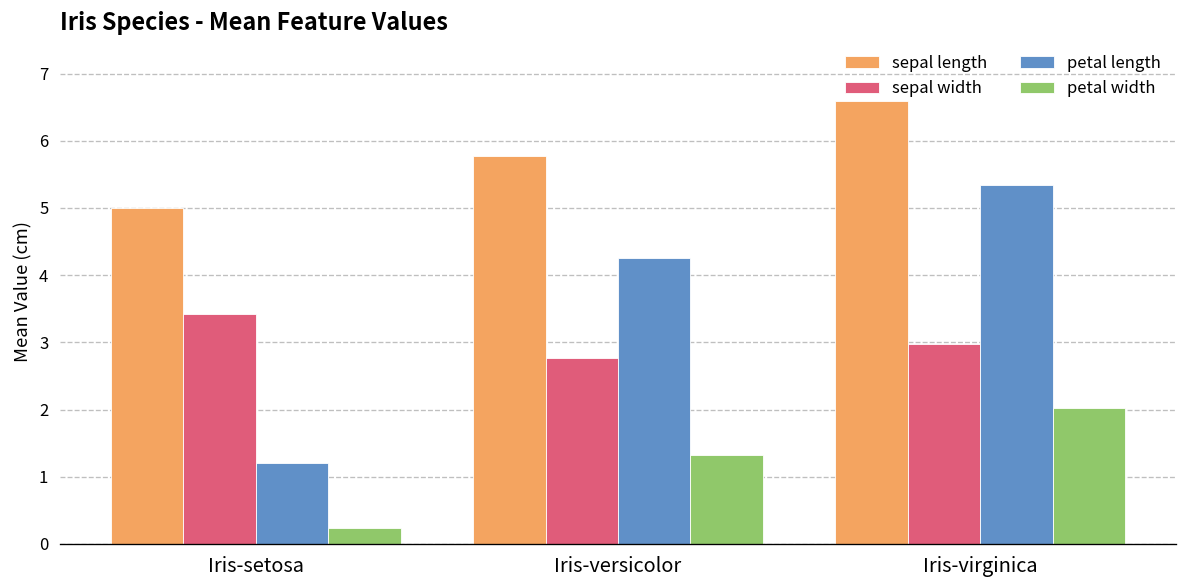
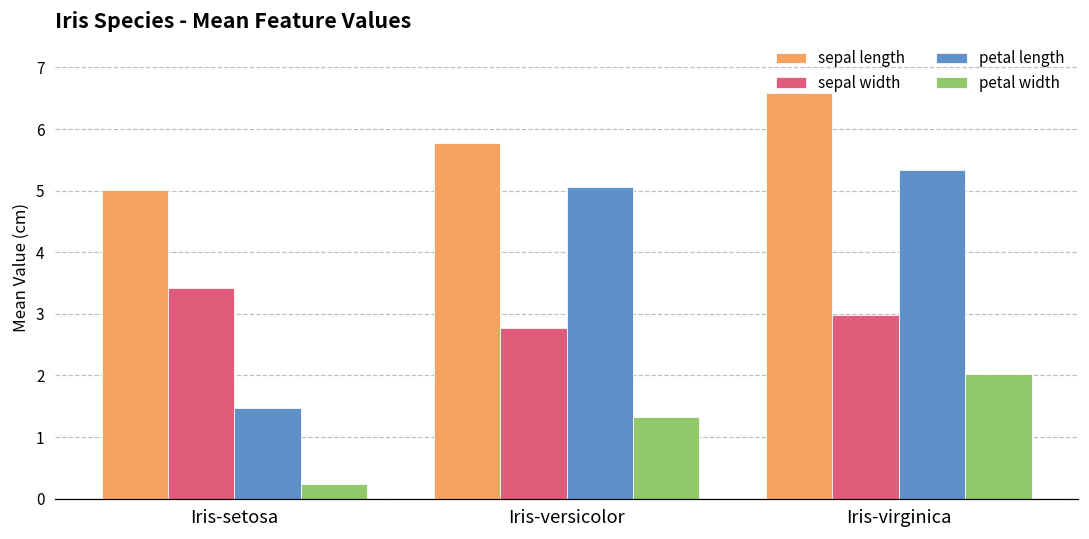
petal length, Iris-setosa: 1.2 -> 1.5
petal length, Iris-versicolor: 4.3 -> 5.1
